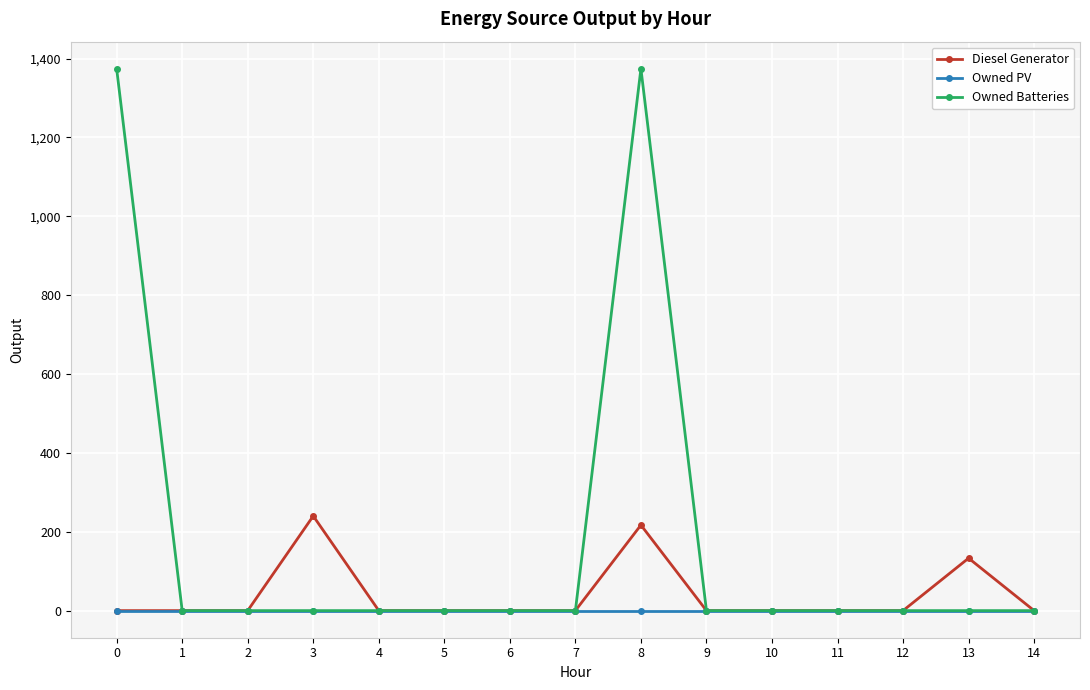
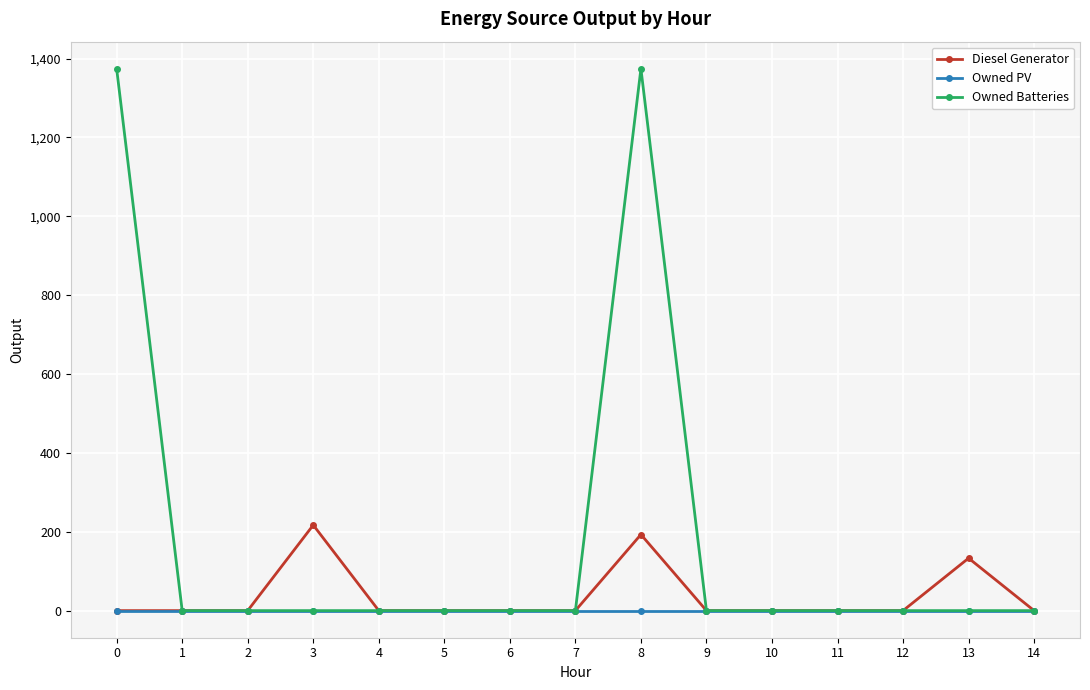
Diesel Generator, 3: 240 -> 220
Diesel Generator, 8: 220 -> 190
